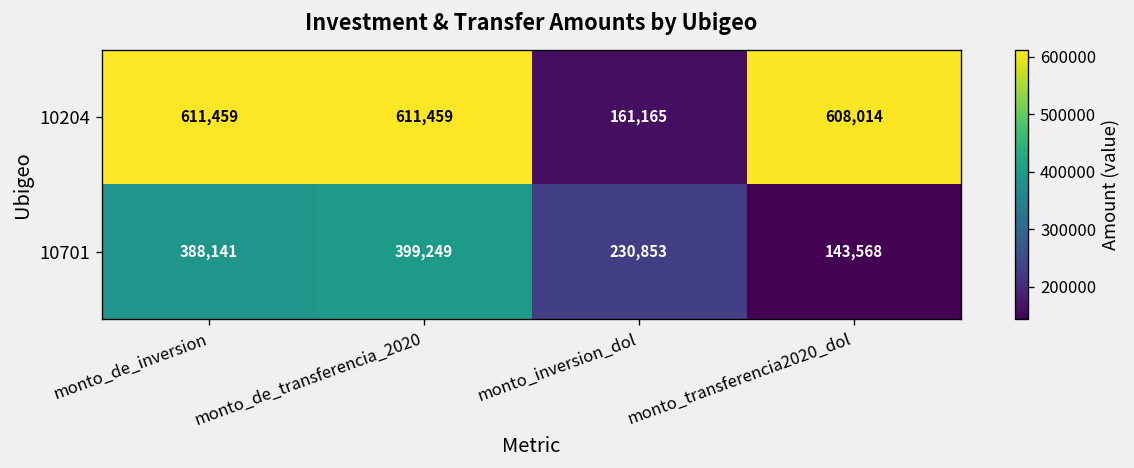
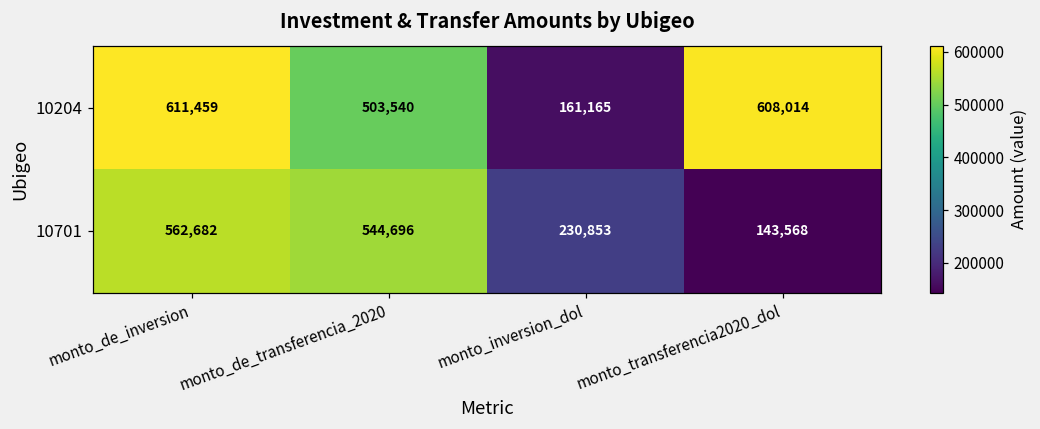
10204, monto_de_transferencia_2020: 611,459 -> 503,540
10701, monto_de_inversion: 388,141 -> 562,682
10701, monto_de_transferencia_2020: 399,249 -> 544,696
